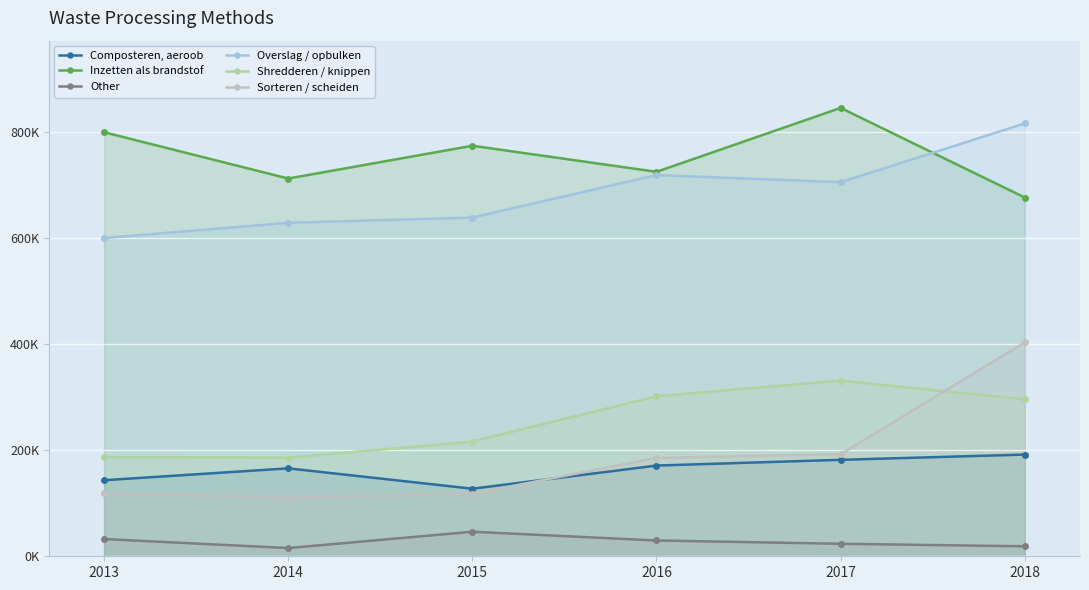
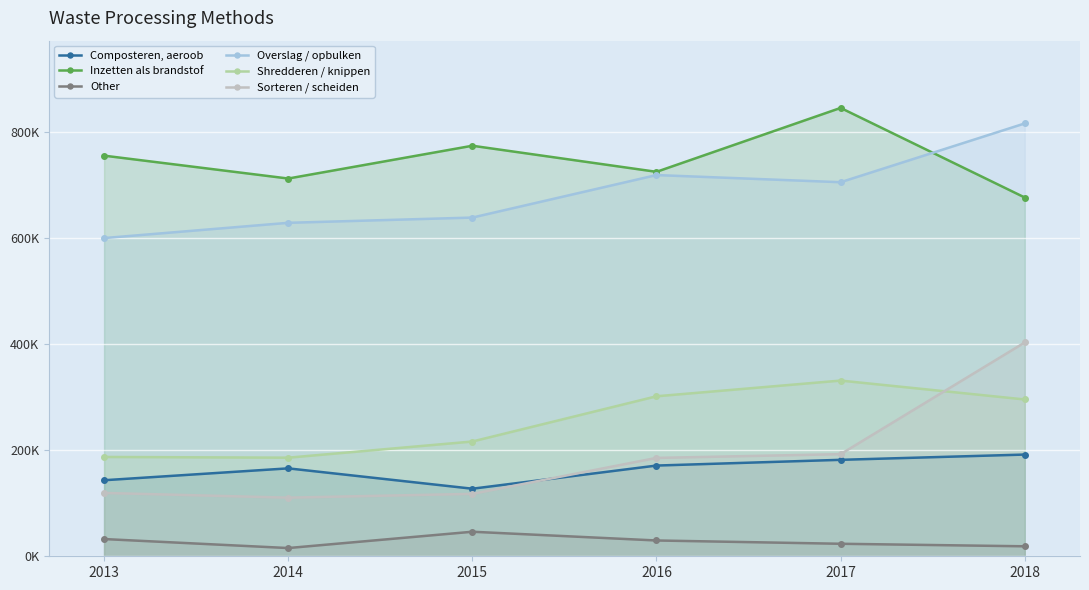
Inzetten als brandstof, 2013: 800000 -> 750000
